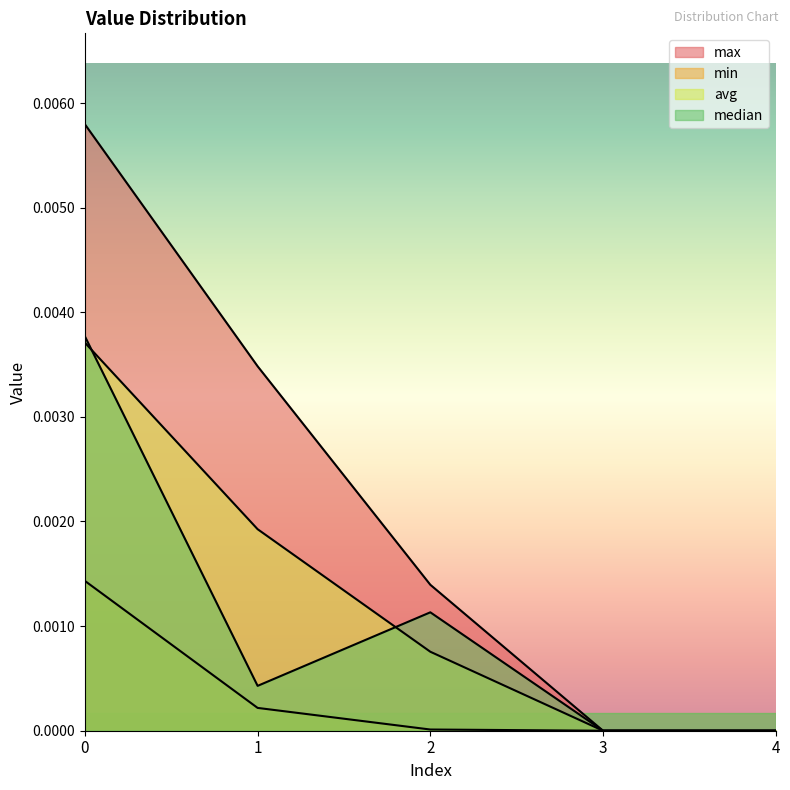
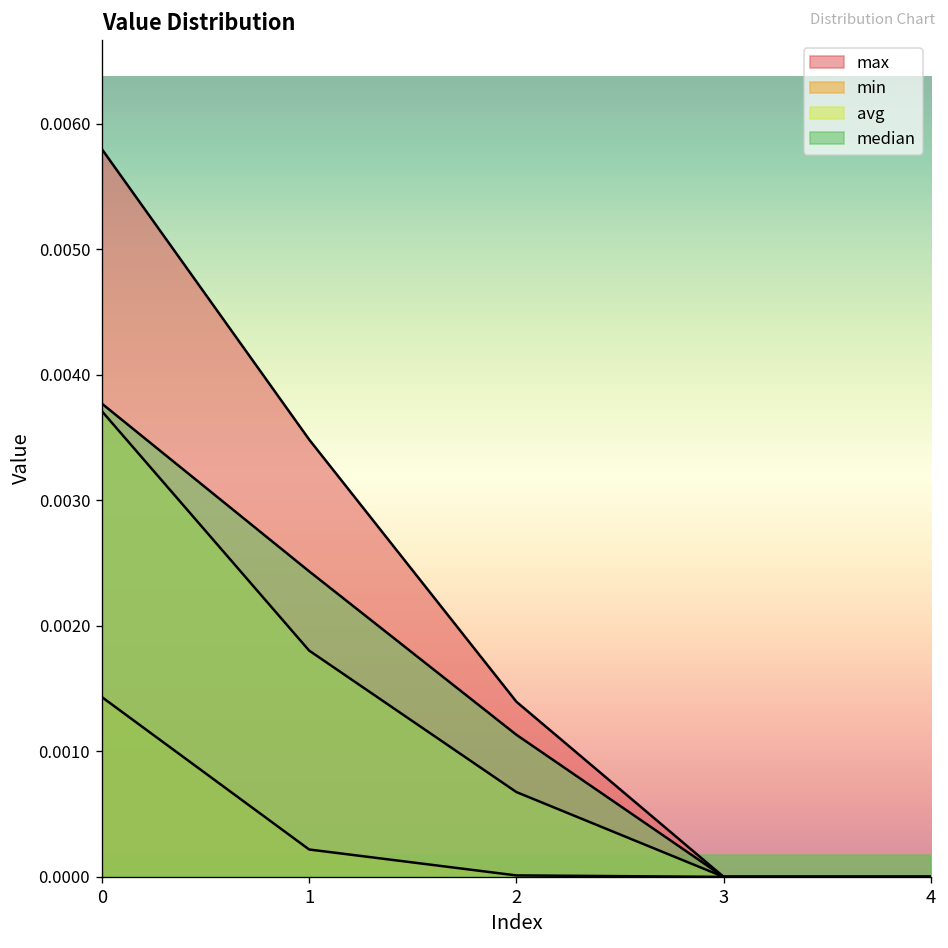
avg, 1: 0.00193 -> 0.00180
median, 1: 0.00043 -> 0.00243
avg, 2: 0.00075 -> 0.00068
